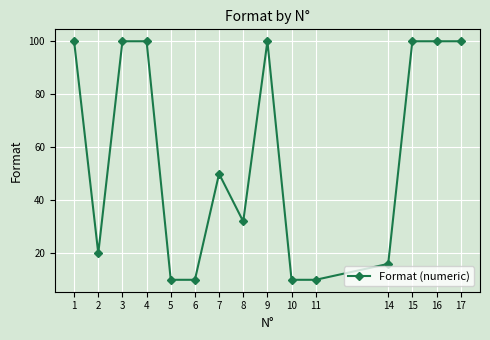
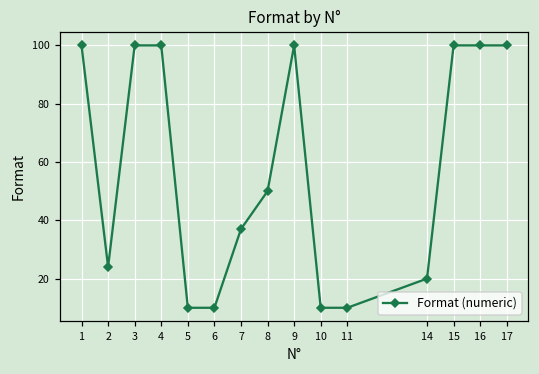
2: 20 -> 24
7: 50 -> 37
8: 32 -> 50
14: 16 -> 20
